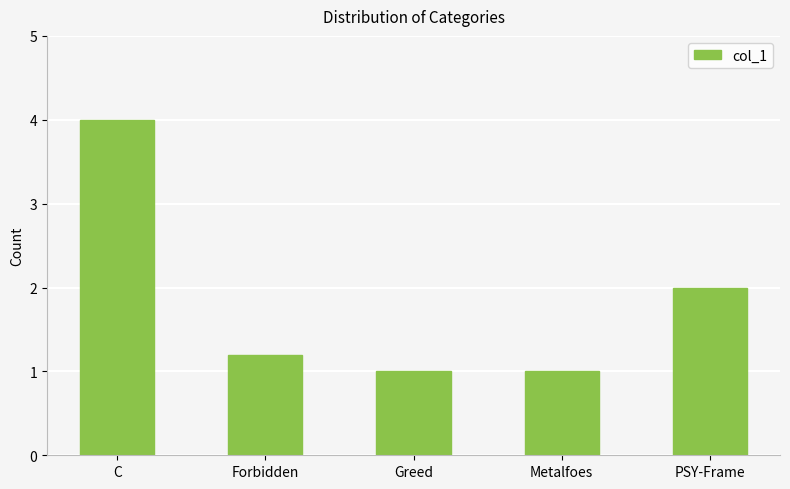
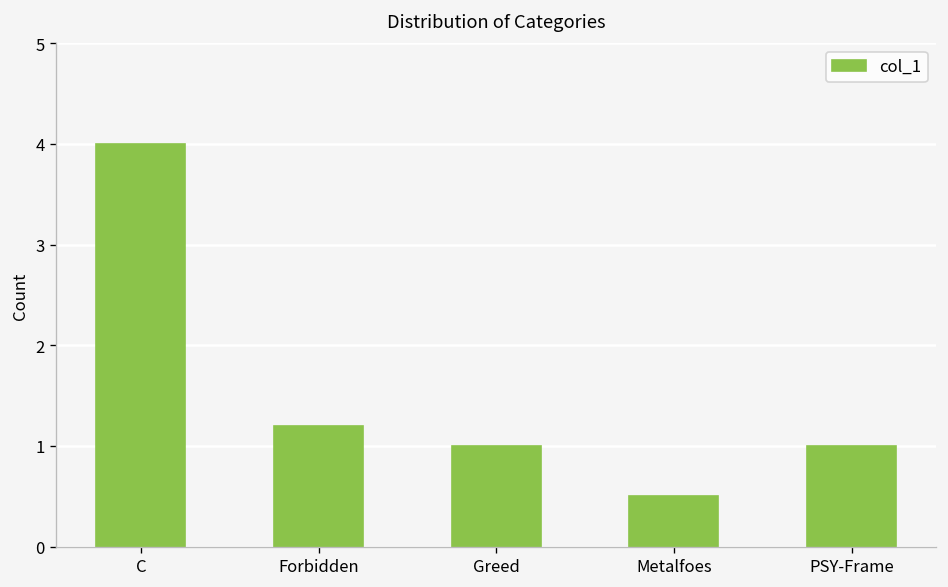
Metalfoes: 1.0 -> 0.5
PSY-Frame: 2 -> 1
